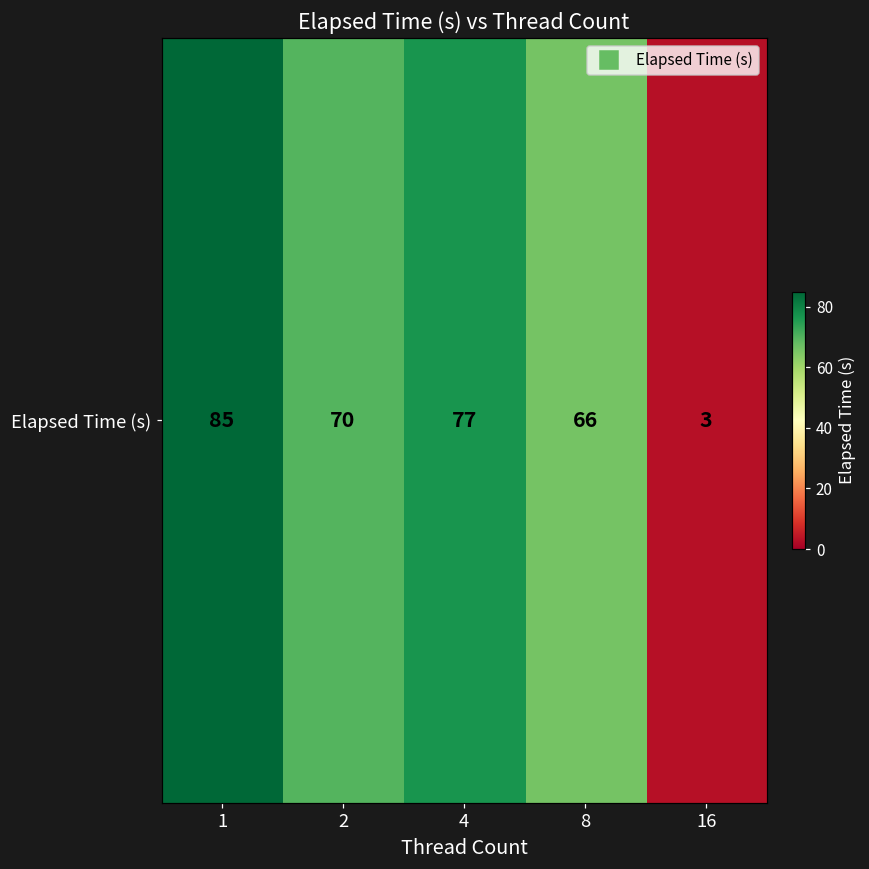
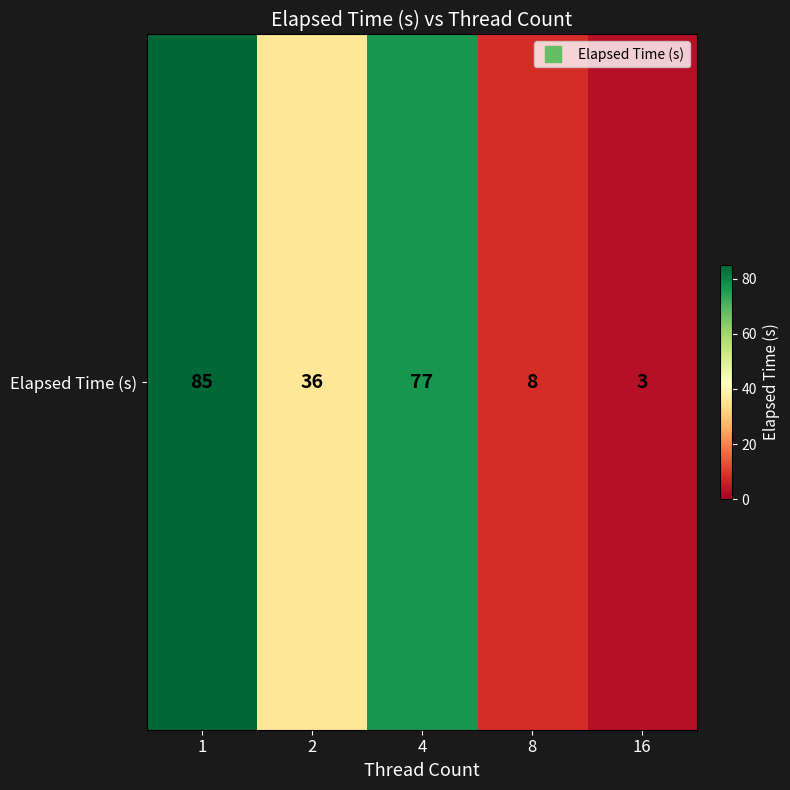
Elapsed Time (s), 2: 70 -> 36
Elapsed Time (s), 8: 66 -> 8
